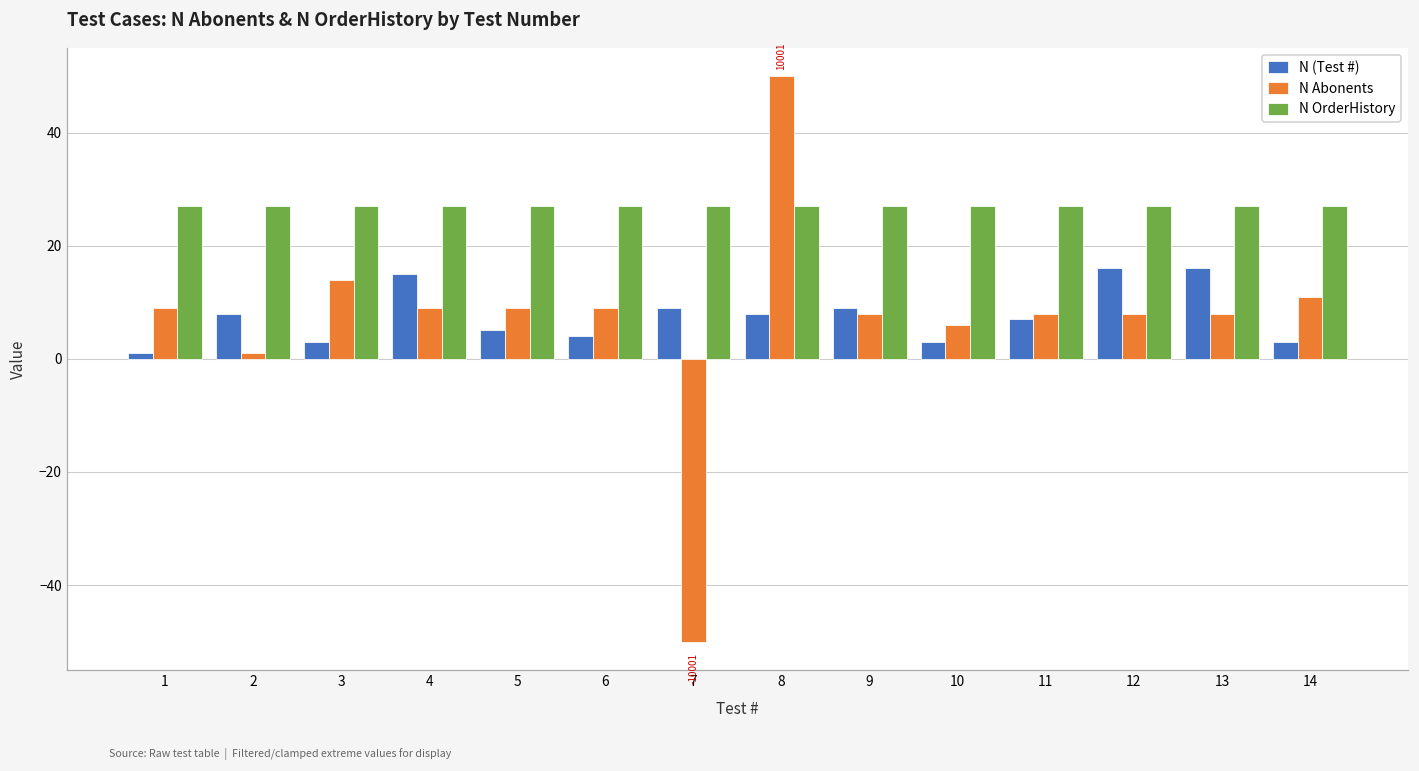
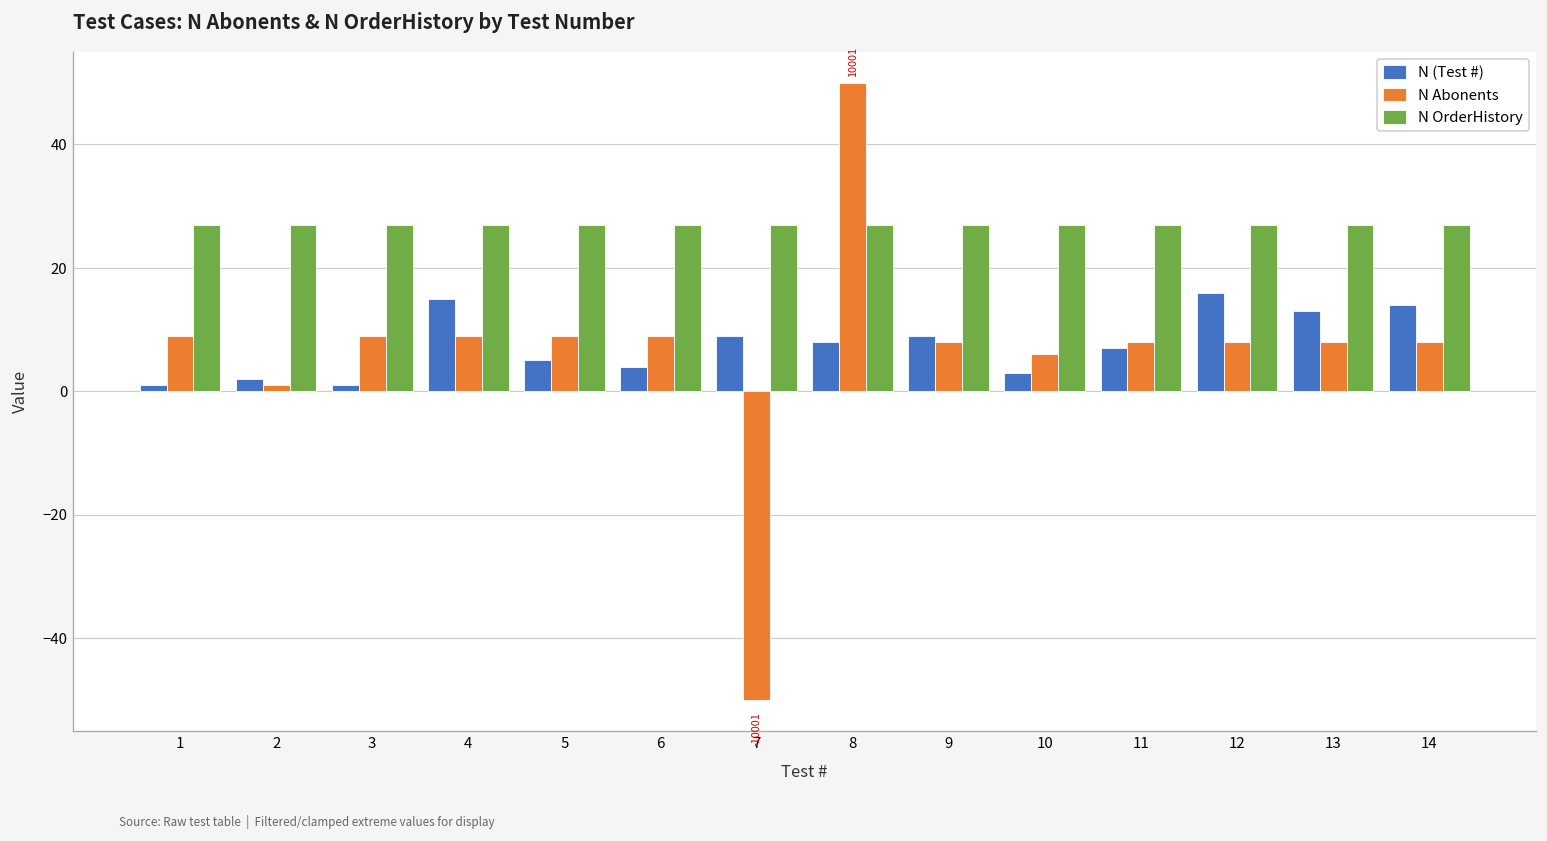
N (Test #), 2: 8 -> 2
N (Test #), 3: 3 -> 1
N Abonents, 3: 14 -> 9
N (Test #), 13: 16 -> 13
N (Test #), 14: 3 -> 14
N Abonents, 14: 11 -> 8
